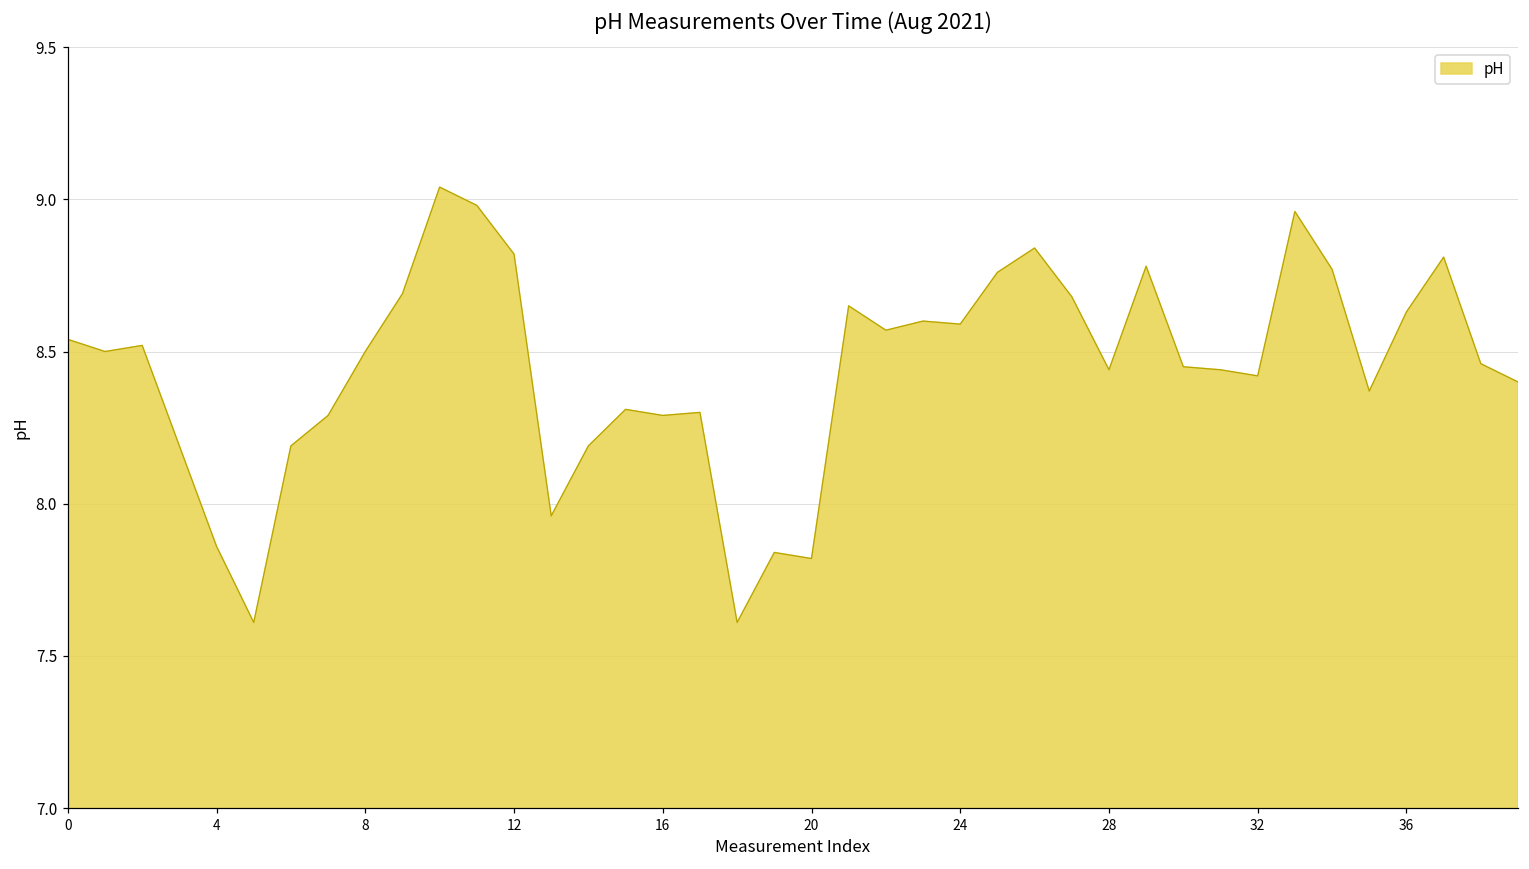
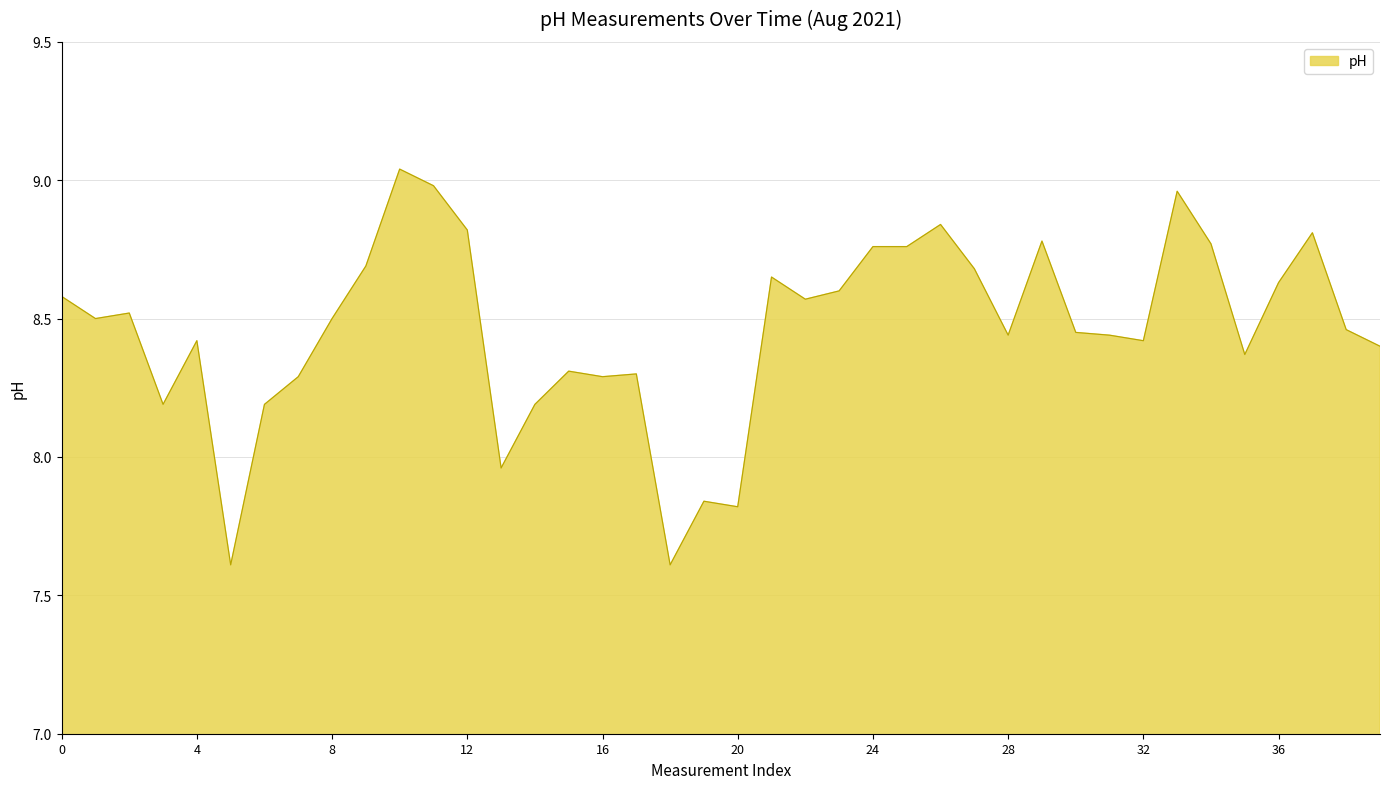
0: 8.54 -> 8.58
4: 7.86 -> 8.42
24: 8.59 -> 8.76
